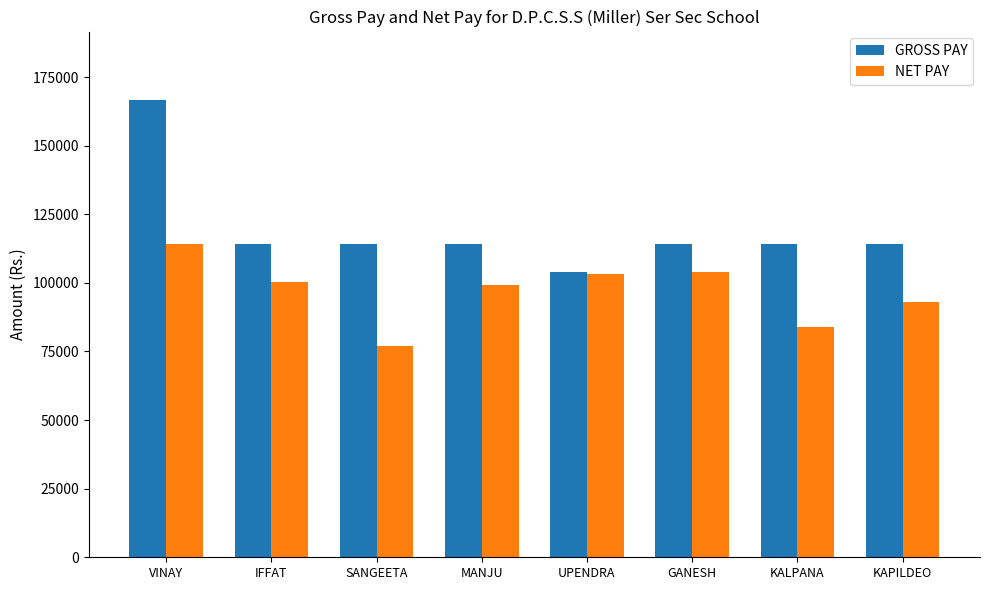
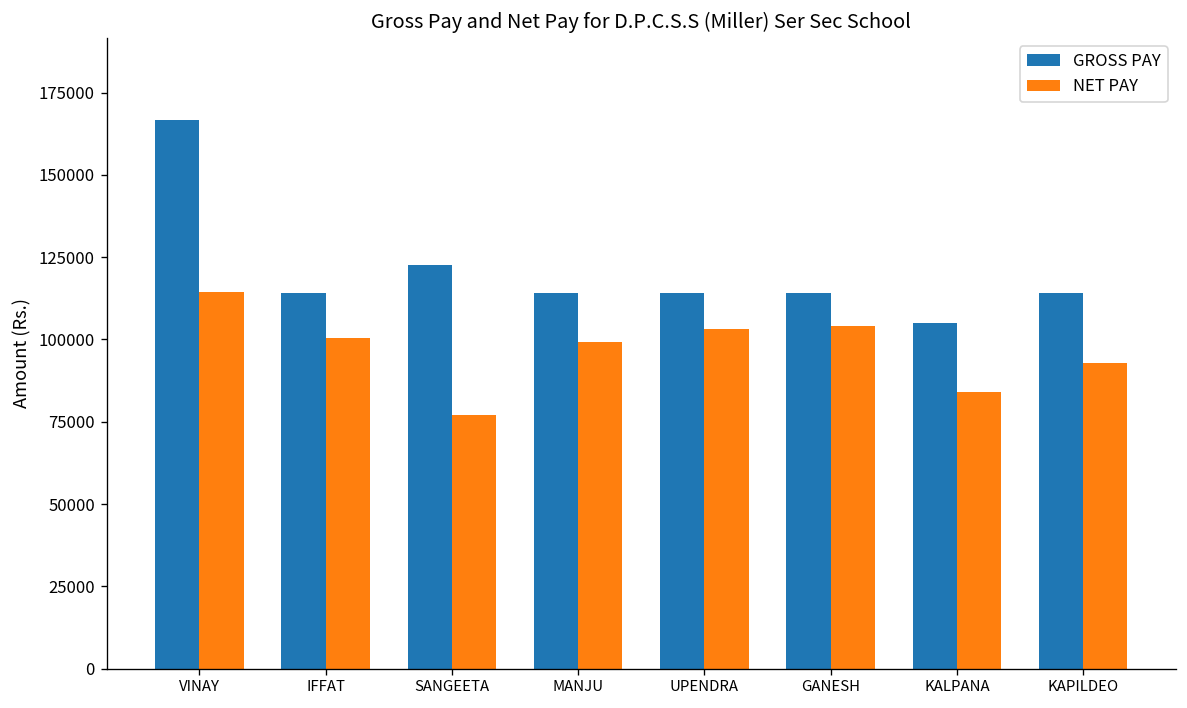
GROSS PAY, SANGEETA: 114000 -> 123000
GROSS PAY, UPENDRA: 104000 -> 114000
GROSS PAY, KALPANA: 114000 -> 105000
